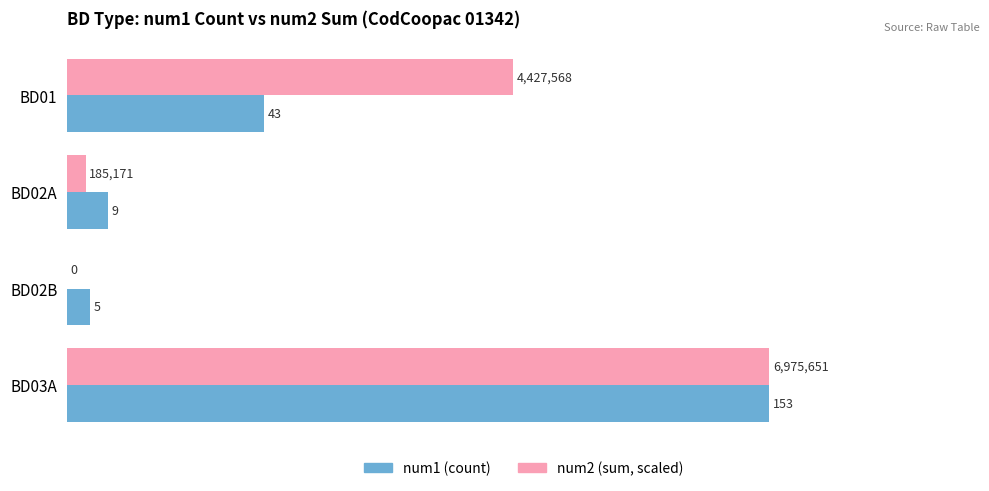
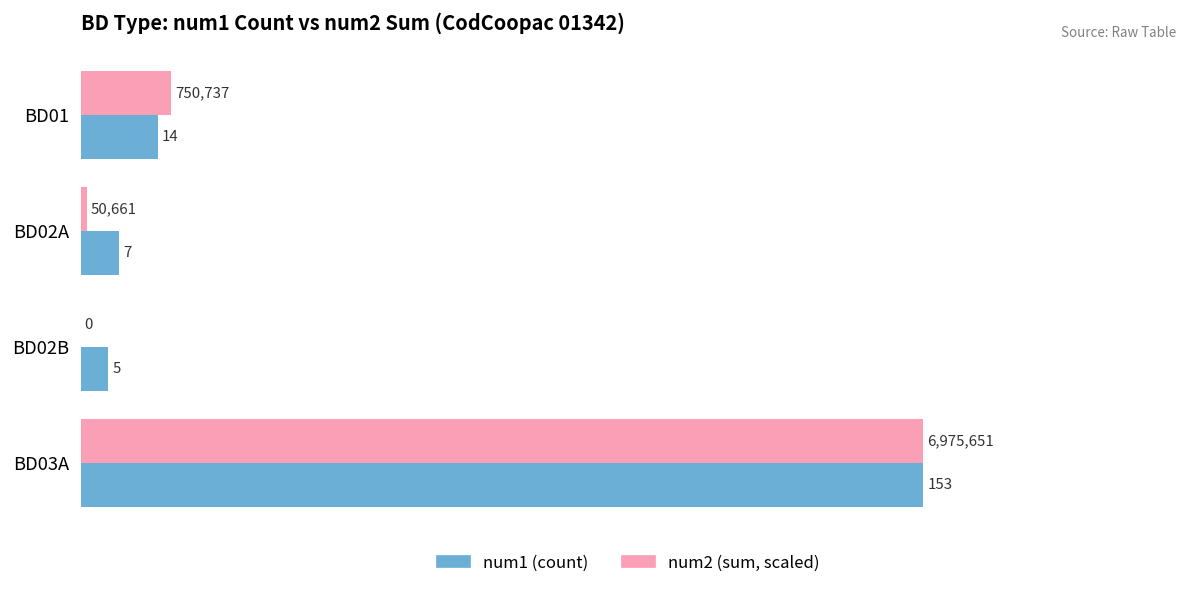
num2 (sum, scaled), BD01: 4,427,568 -> 750,737
num1 (count), BD01: 43 -> 14
num2 (sum, scaled), BD02A: 185,171 -> 50,661
num1 (count), BD02A: 9 -> 7
